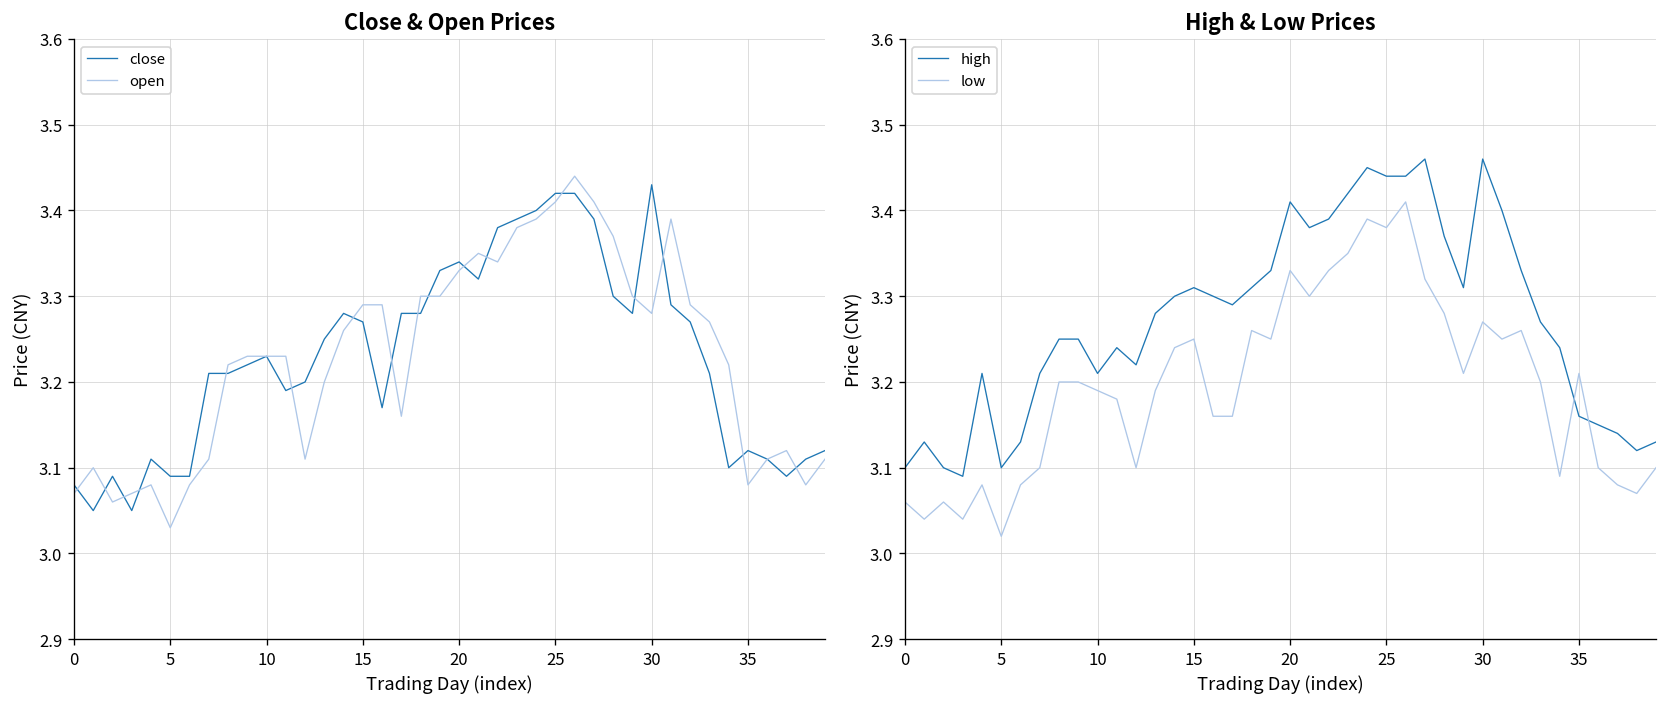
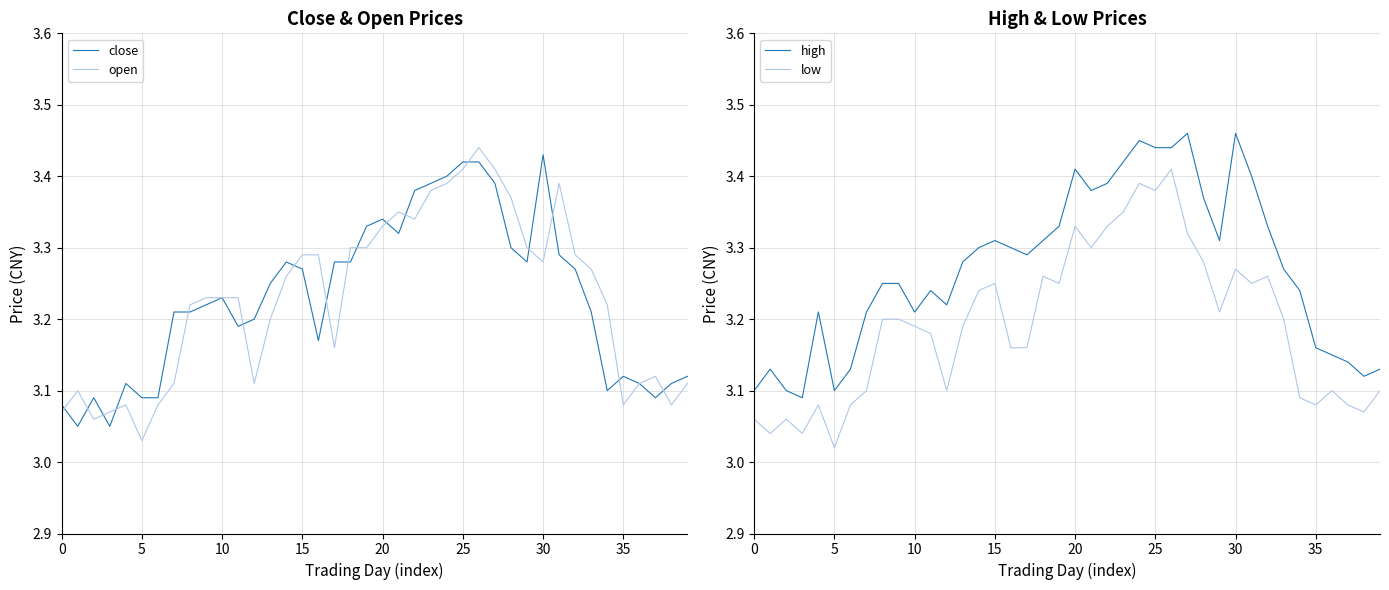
High & Low Prices, low, 35: 3.21 -> 3.08
